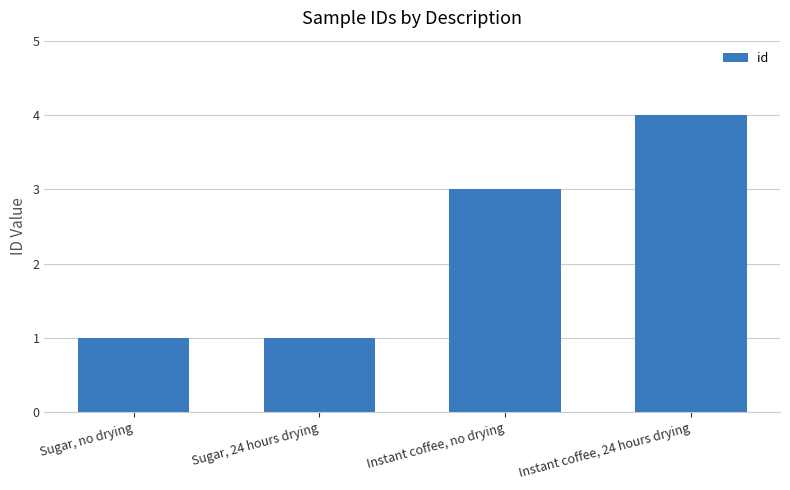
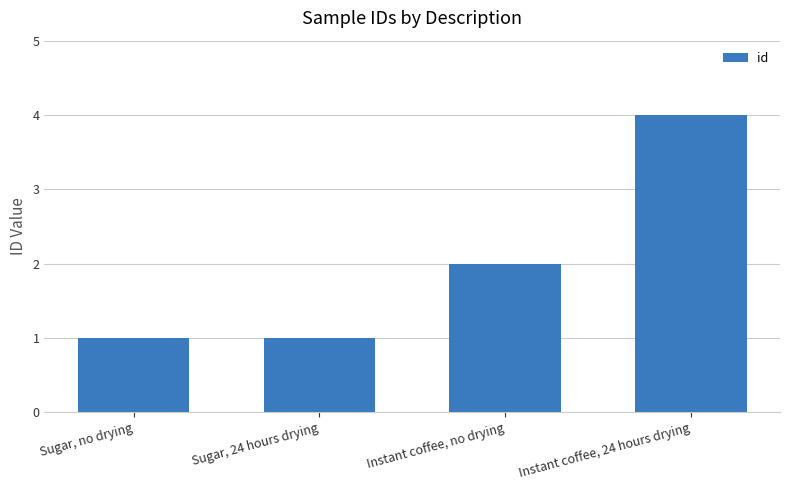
Instant coffee, no drying: 3 -> 2
